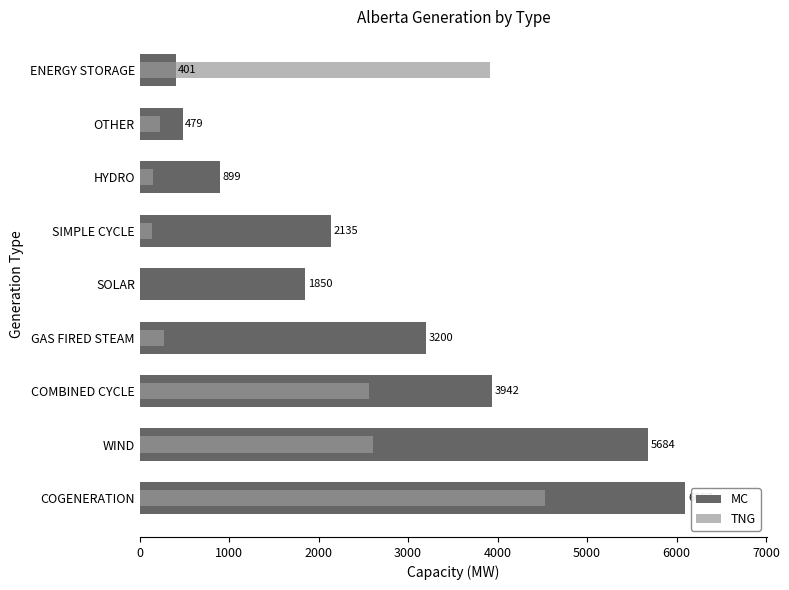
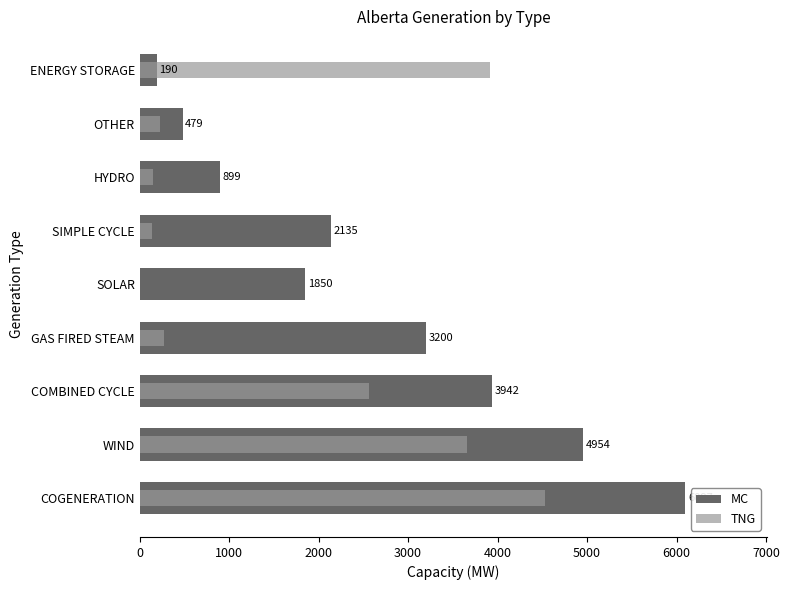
MC, ENERGY STORAGE: 401 -> 190
MC, WIND: 5684 -> 4954
TNG, WIND: 2600 -> 3700
